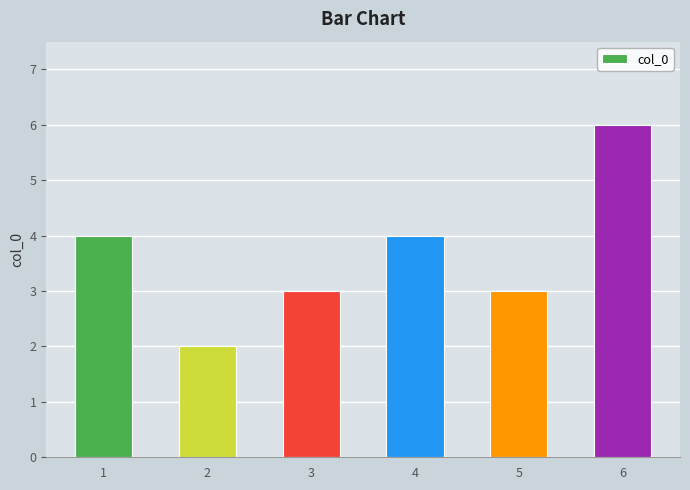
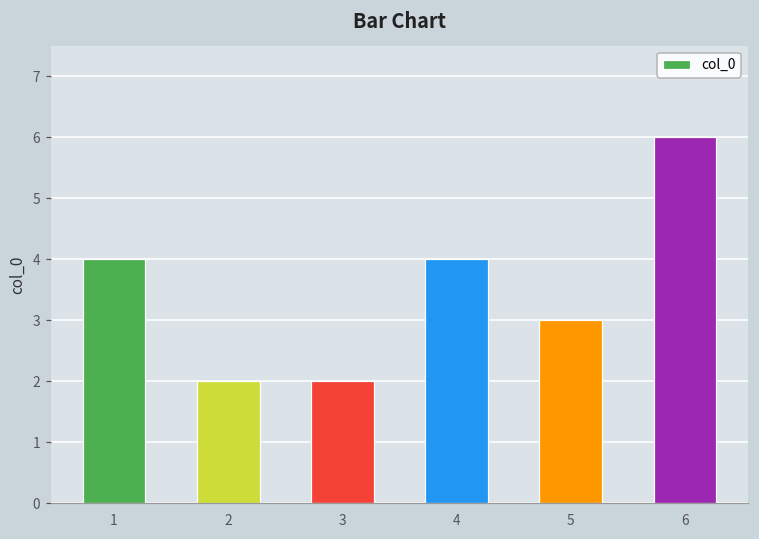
3: 3 -> 2
